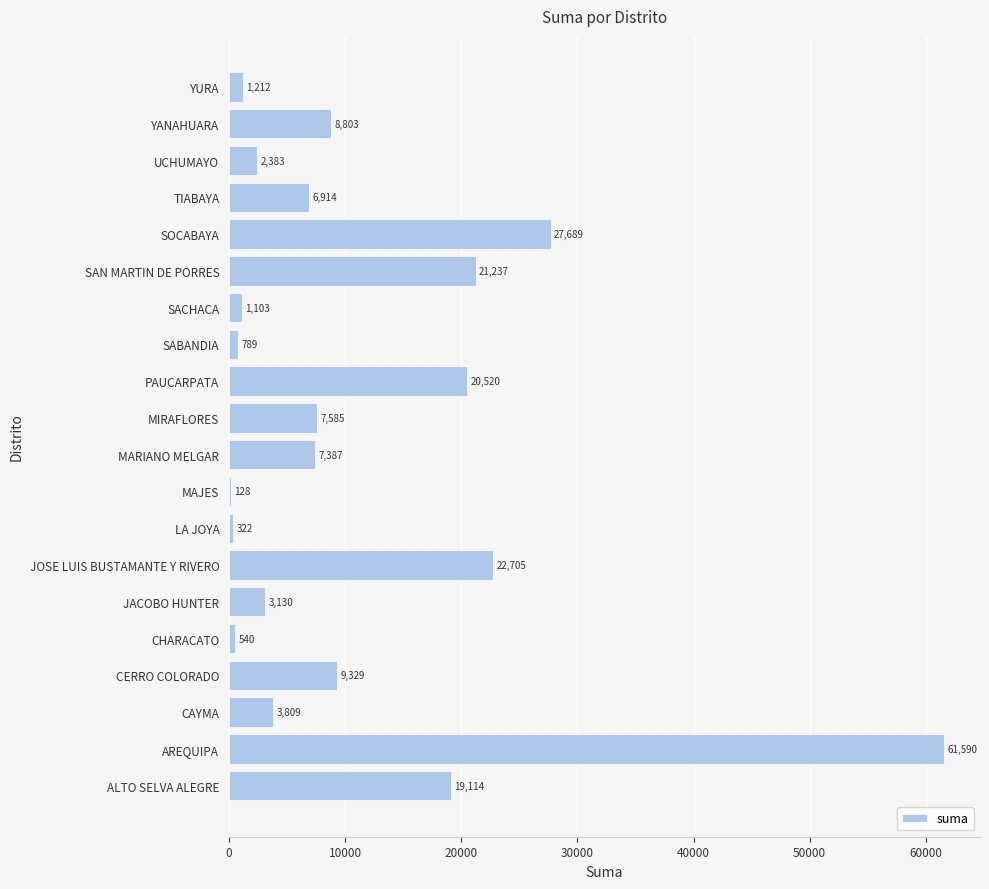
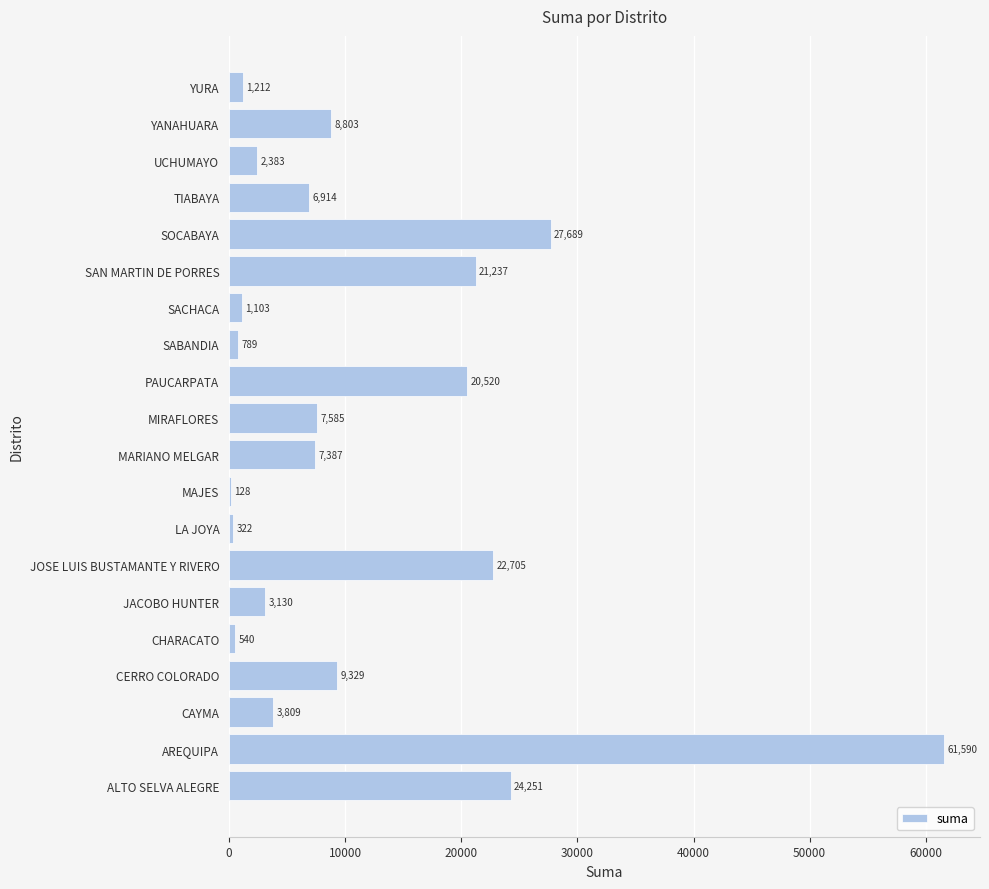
ALTO SELVA ALEGRE: 19,114 -> 24,251
